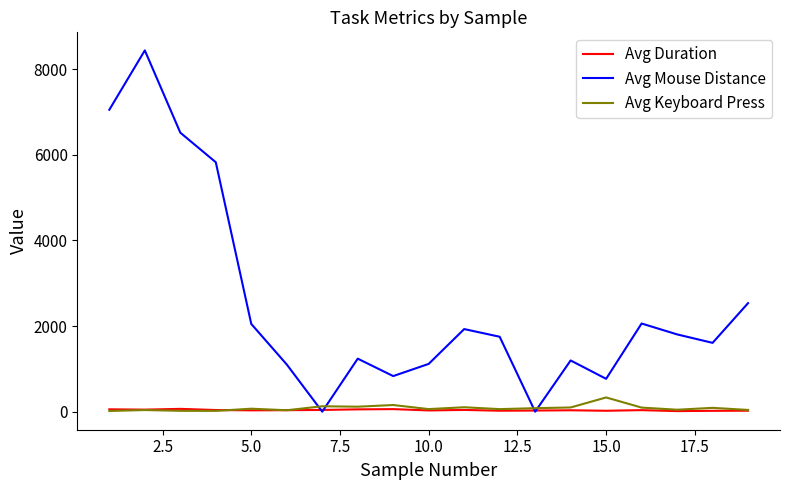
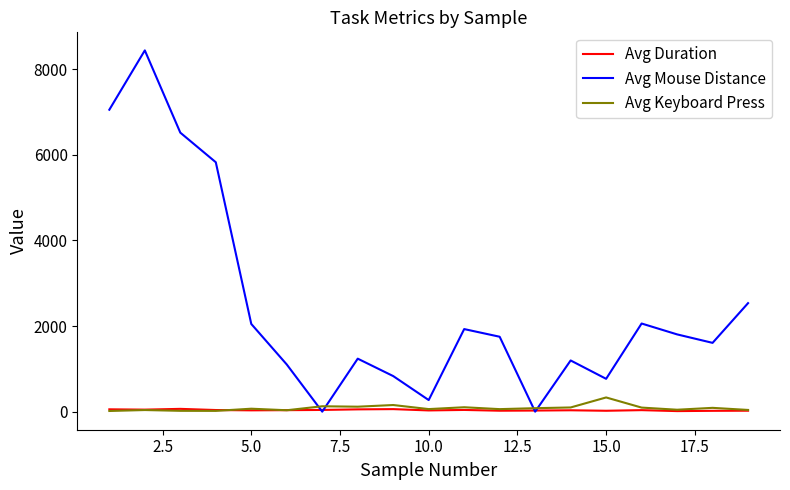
Avg Mouse Distance, 10.0: 1100 -> 300
